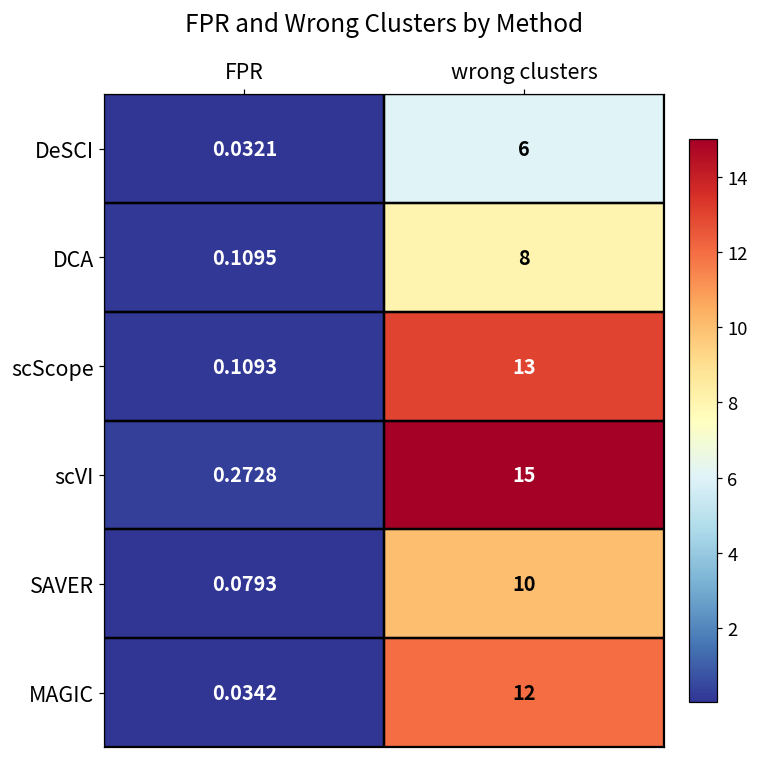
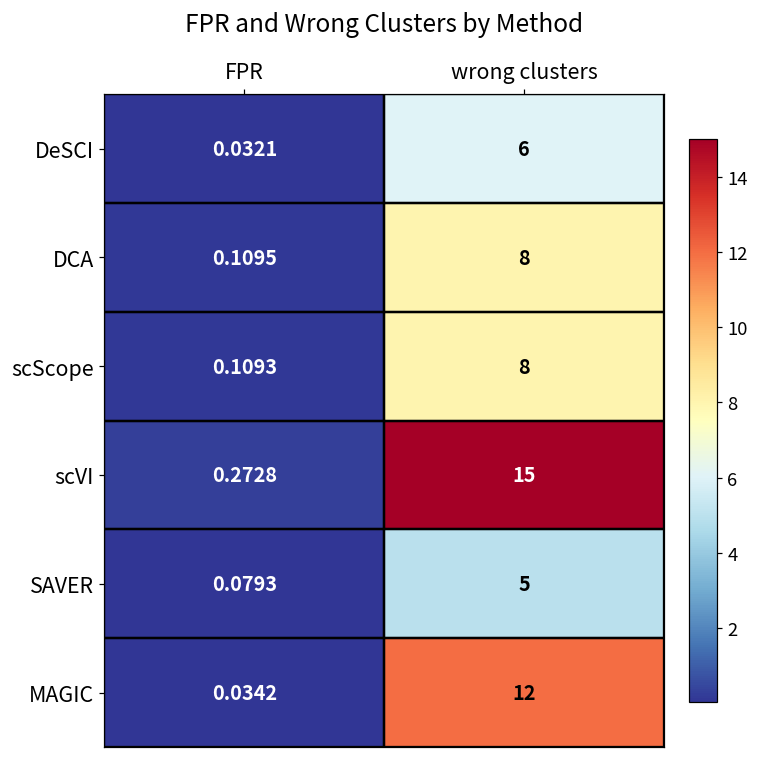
scScope, wrong clusters: 13 -> 8
SAVER, wrong clusters: 10 -> 5
